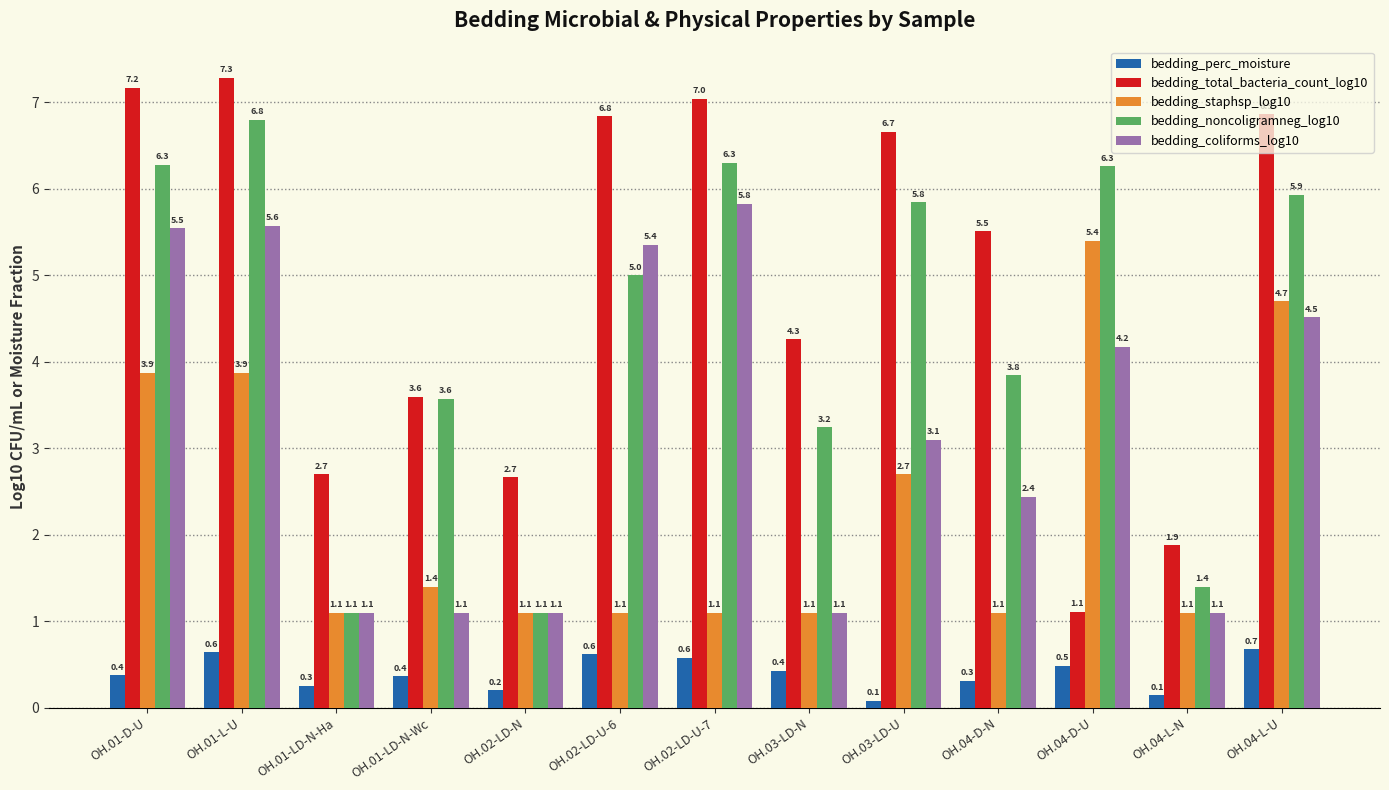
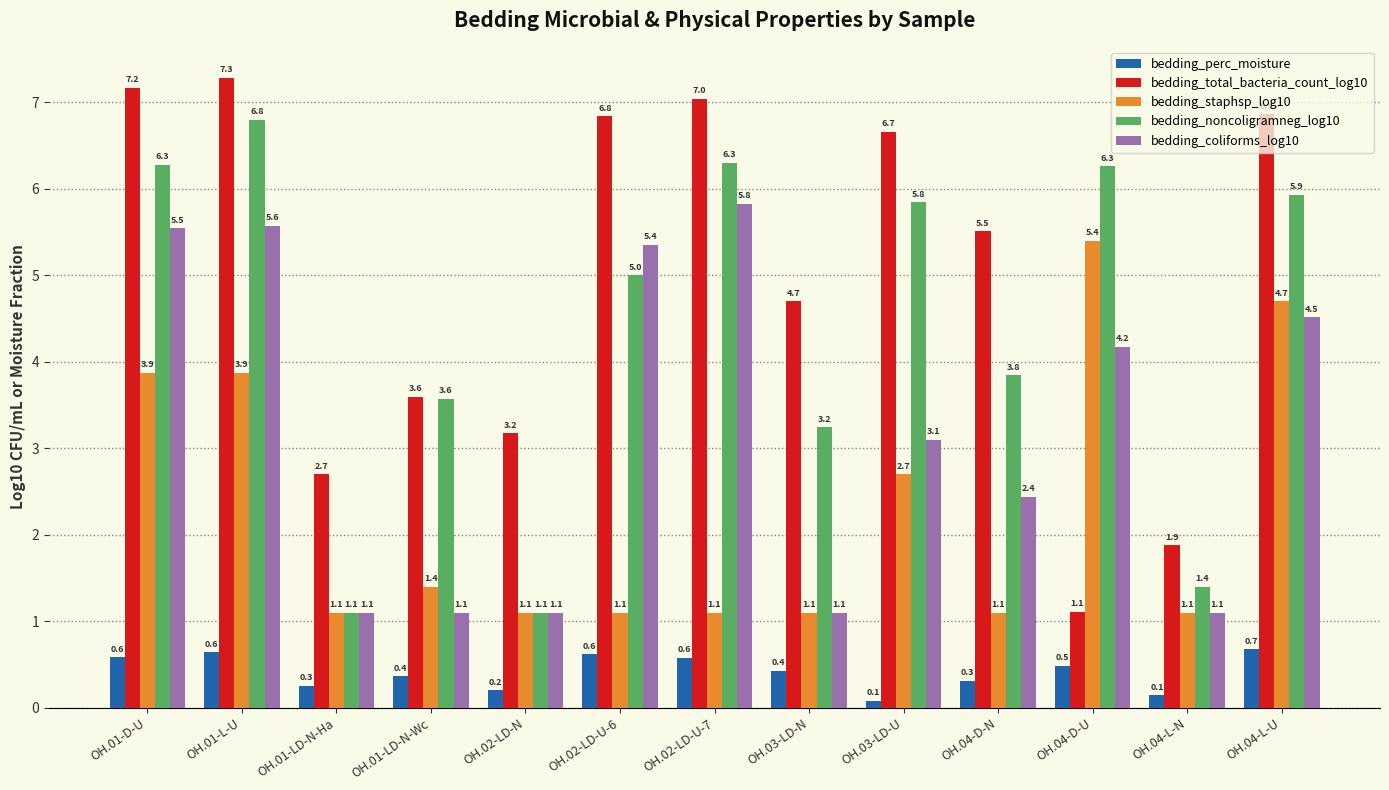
bedding_perc_moisture, OH.01-D-U: 0.4 -> 0.6
bedding_total_bacteria_count_log10, OH.02-LD-N: 2.7 -> 3.2
bedding_total_bacteria_count_log10, OH.03-LD-N: 4.3 -> 4.7
